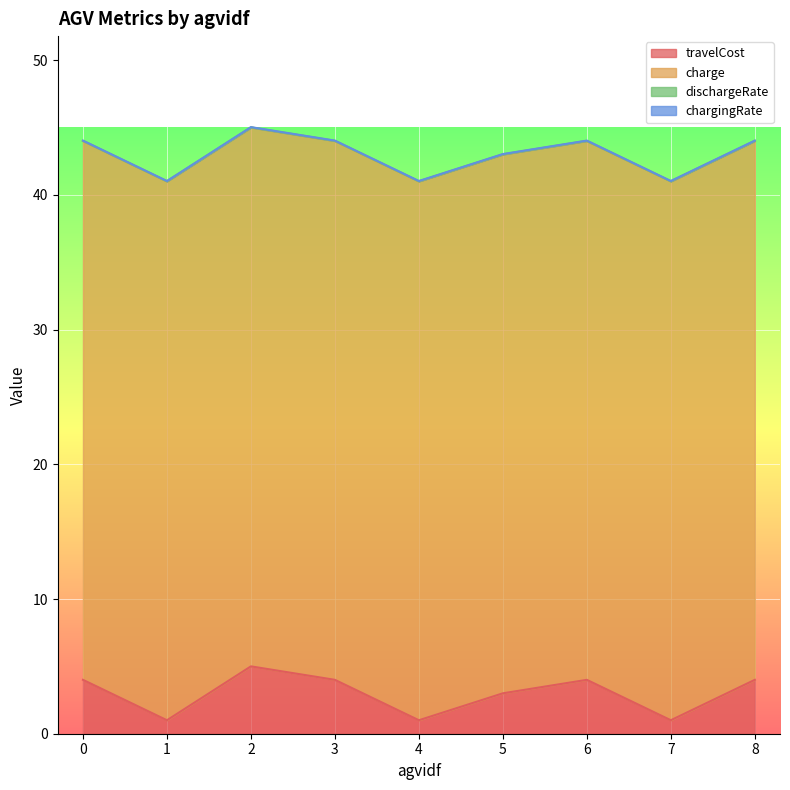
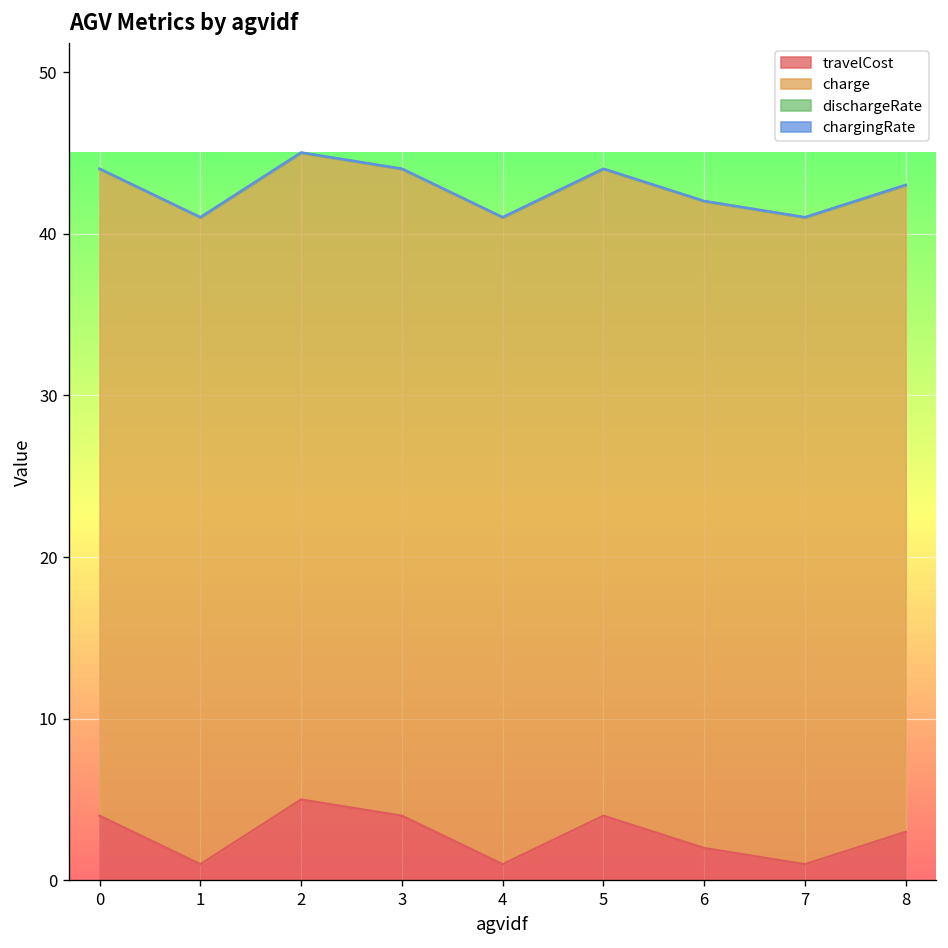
travelCost, 5: 3 -> 4
travelCost, 6: 4 -> 2
travelCost, 8: 4 -> 3
